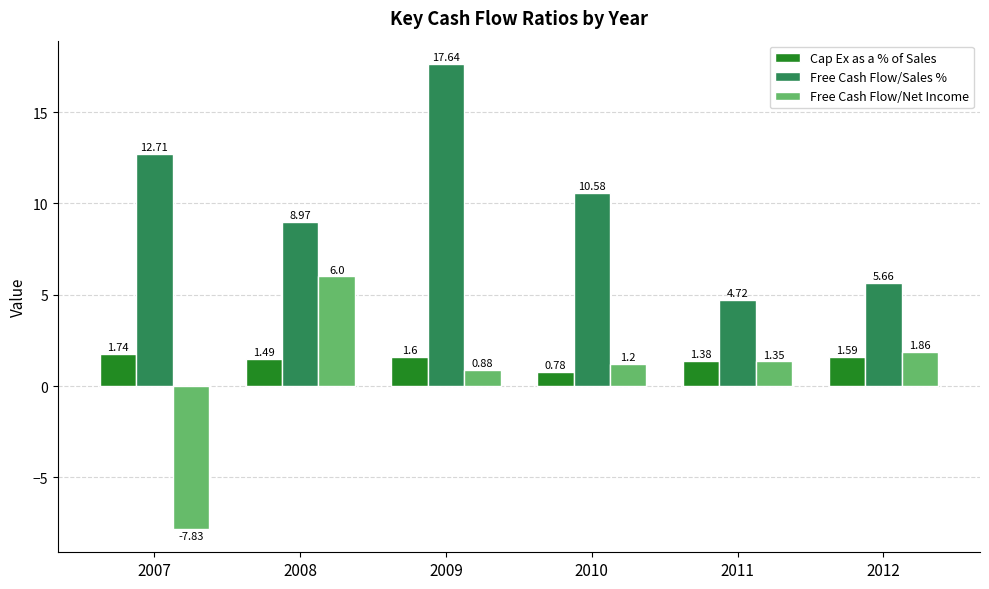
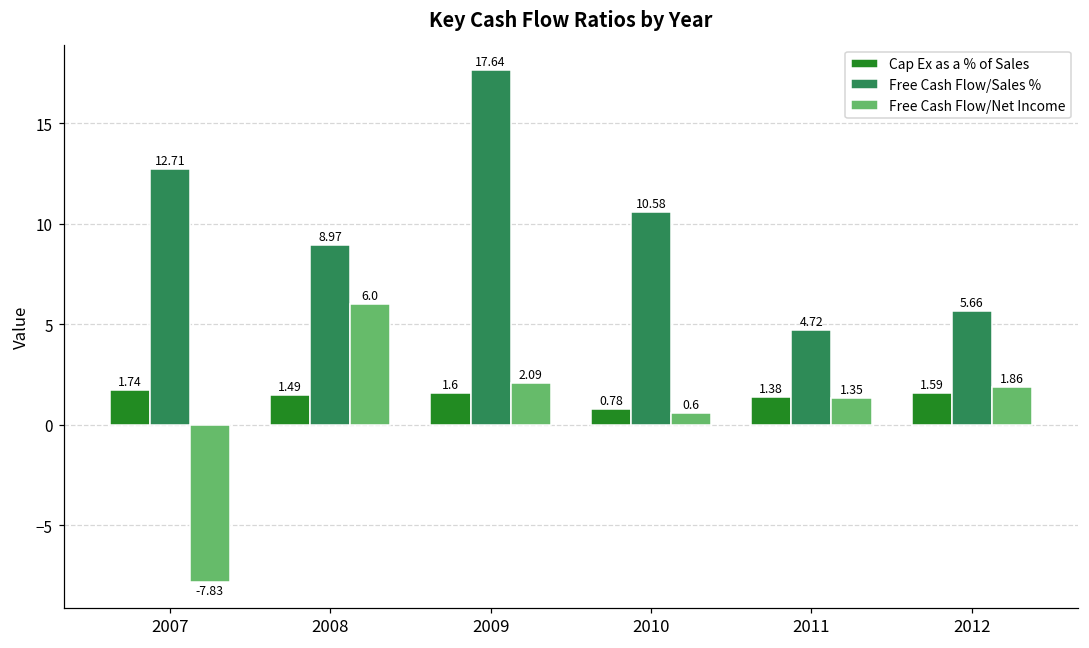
Free Cash Flow/Net Income, 2009: 0.88 -> 2.09
Free Cash Flow/Net Income, 2010: 1.2 -> 0.6
